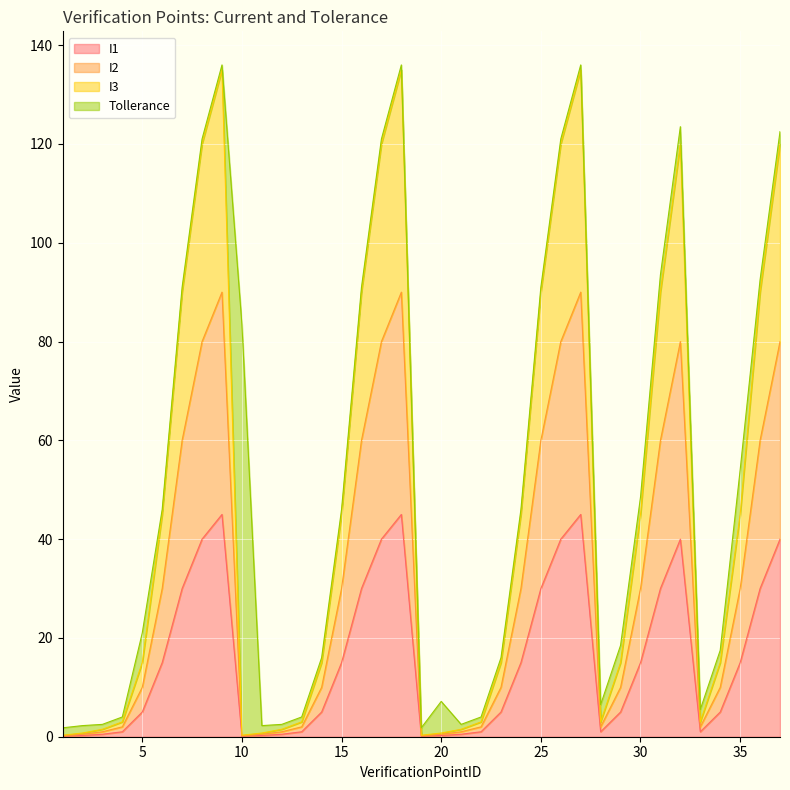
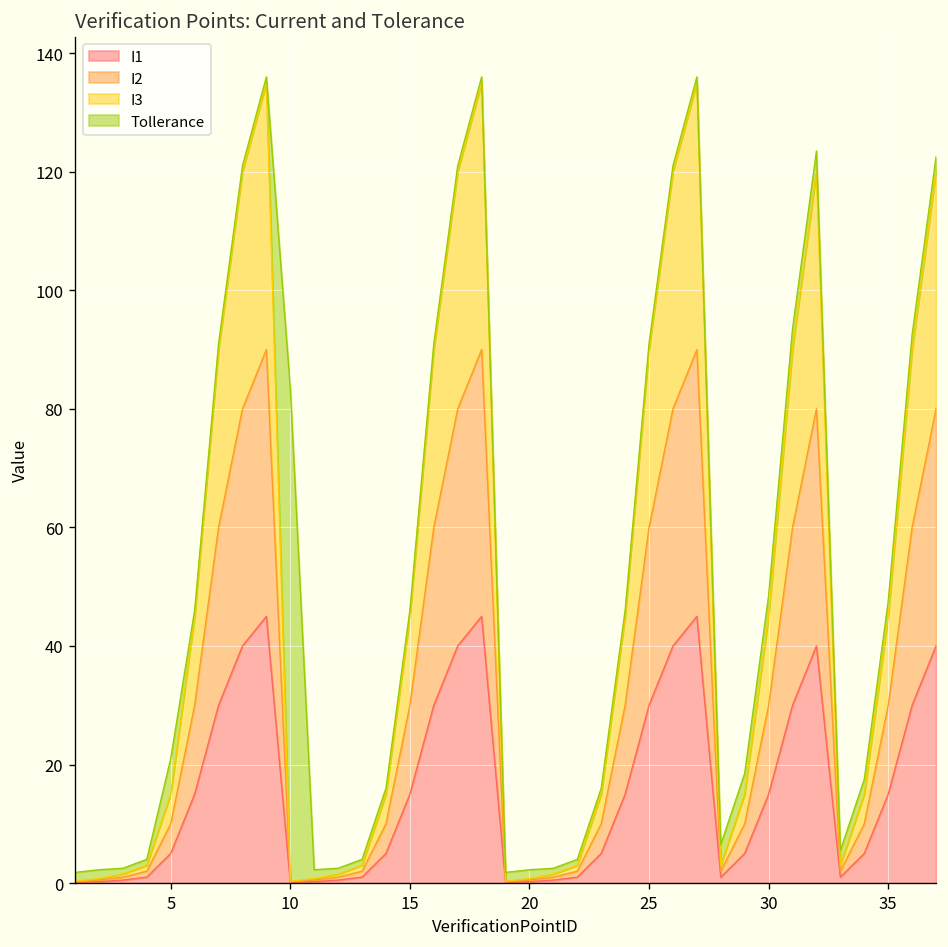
Tollerance, 20: 6 -> 2
Tollerance, 35: 9 -> 3
